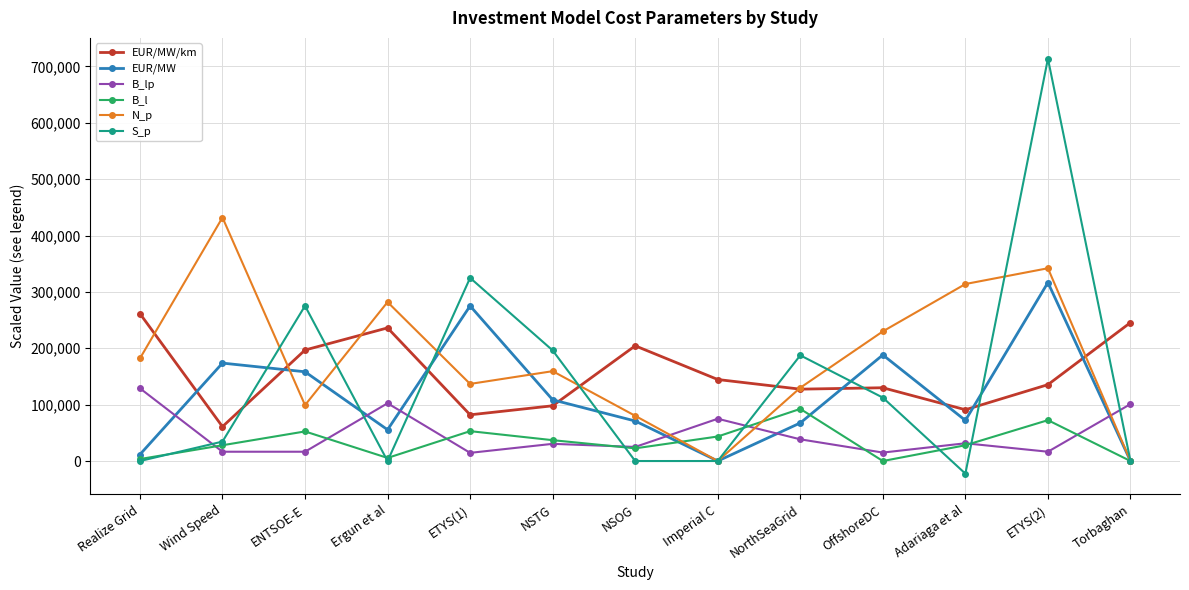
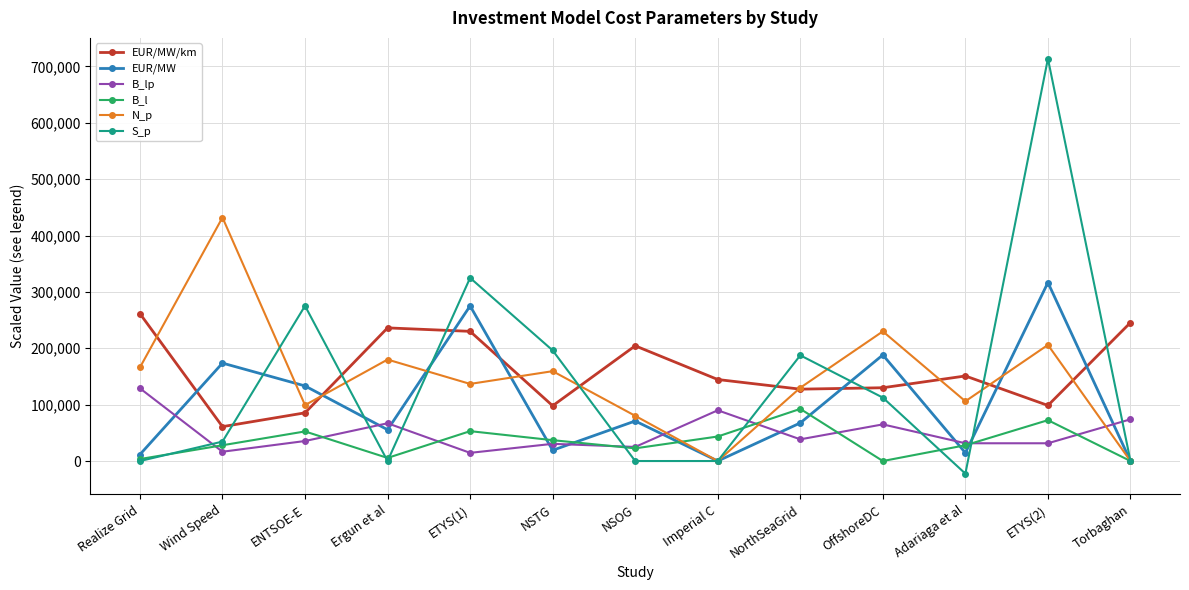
N_p, Realize Grid: 180,000 -> 170,000
EUR/MW/km, ENTSOE-E: 200,000 -> 90,000
EUR/MW, ENTSOE-E: 160,000 -> 130,000
B_lp, ENTSOE-E: 20,000 -> 40,000
B_lp, Ergun et al: 100,000 -> 70,000
N_p, Ergun et al: 280,000 -> 180,000
EUR/MW/km, ETYS(1): 80,000 -> 230,000
EUR/MW, NSTG: 110,000 -> 20,000
B_lp, Imperial C: 80,000 -> 90,000
B_lp, OffshoreDC: 20,000 -> 70,000
EUR/MW/km, Adariaga et al: 90,000 -> 150,000
EUR/MW, Adariaga et al: 70,000 -> 10,000
N_p, Adariaga et al: 310,000 -> 110,000
EUR/MW/km, ETYS(2): 140,000 -> 100,000
B_lp, ETYS(2): 20,000 -> 30,000
N_p, ETYS(2): 340,000 -> 210,000
B_lp, Torbaghan: 100,000 -> 70,000
